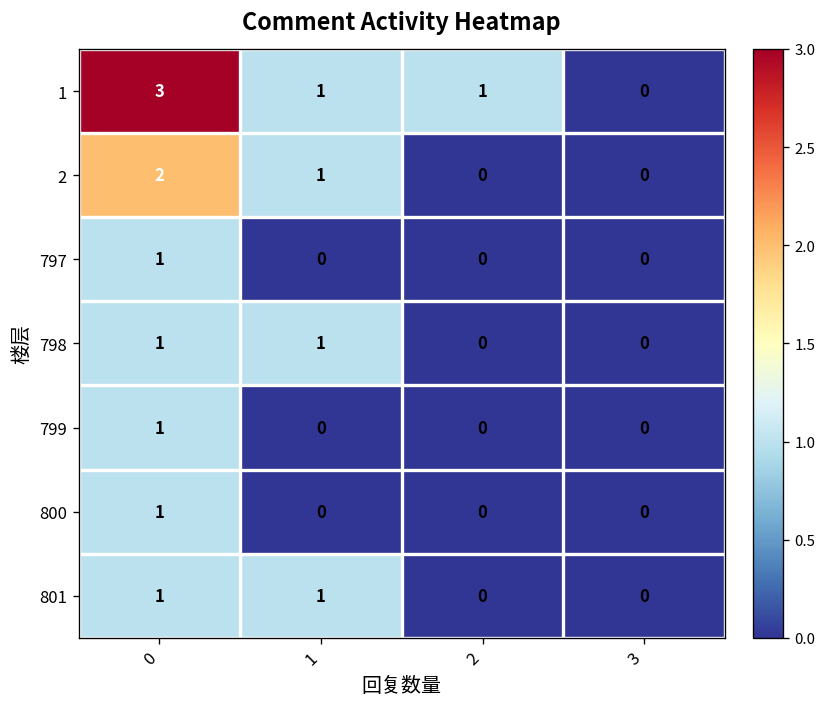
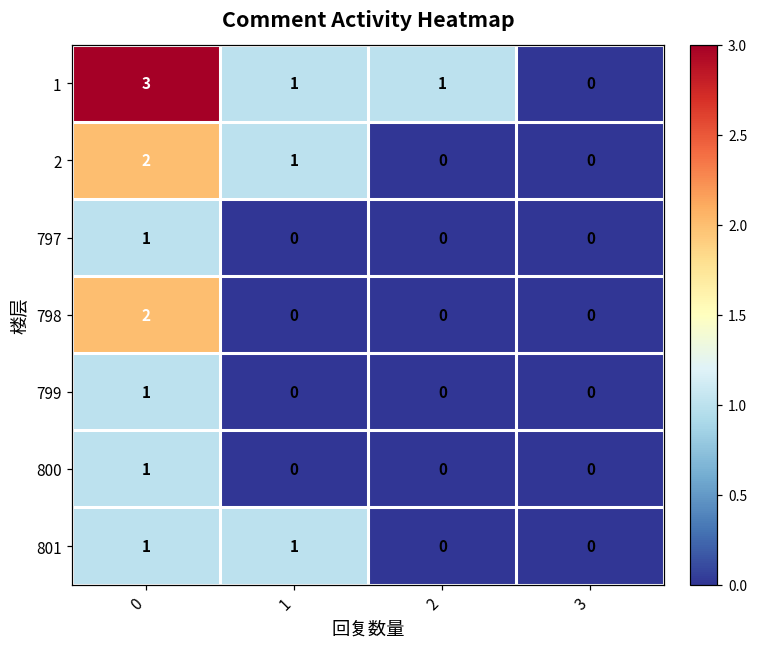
798, 0: 1 -> 2
798, 1: 1 -> 0
